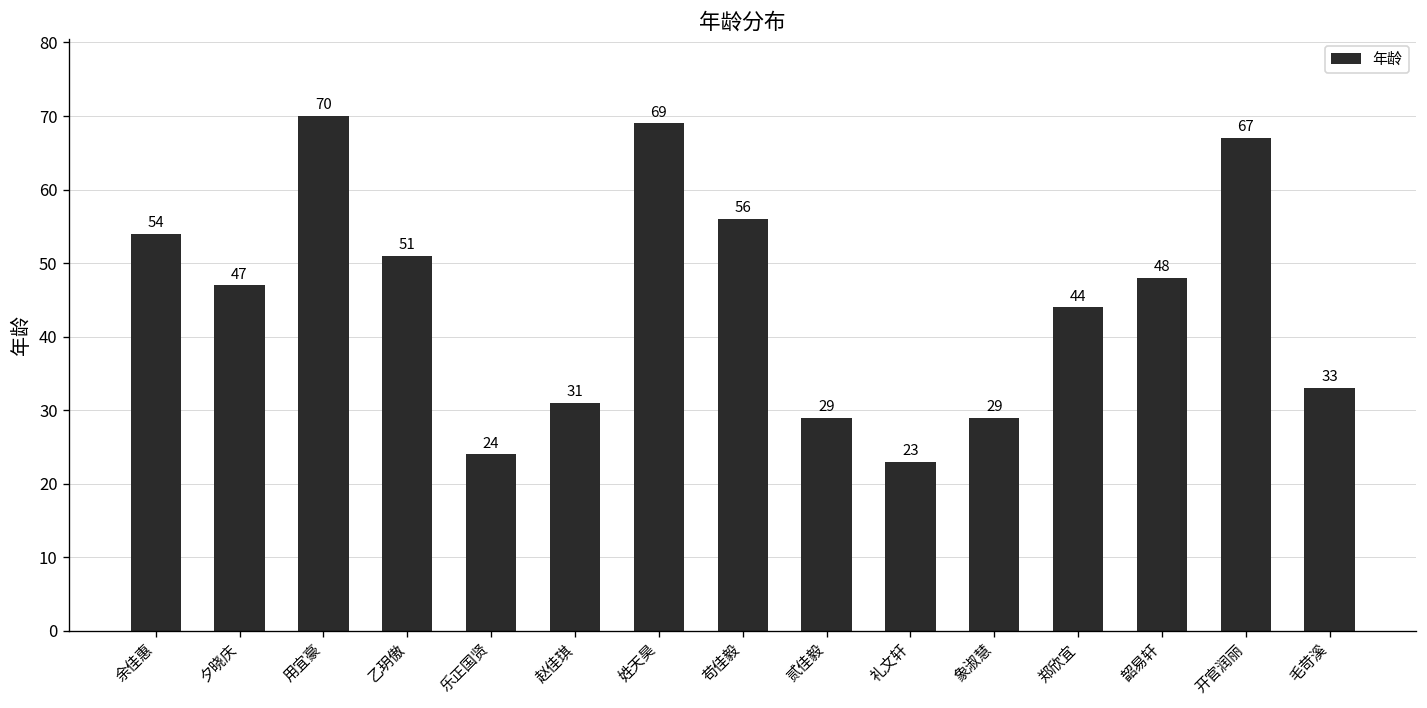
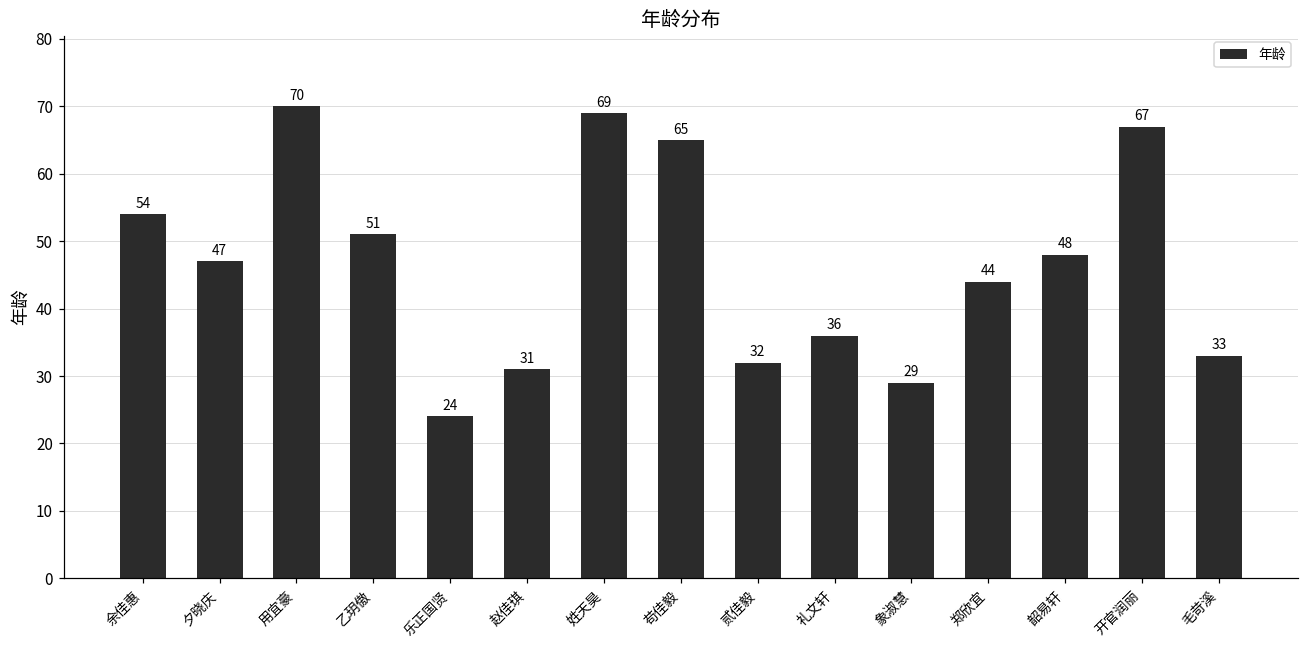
苟佳毅: 56 -> 65
贰佳毅: 29 -> 32
礼文轩: 23 -> 36
